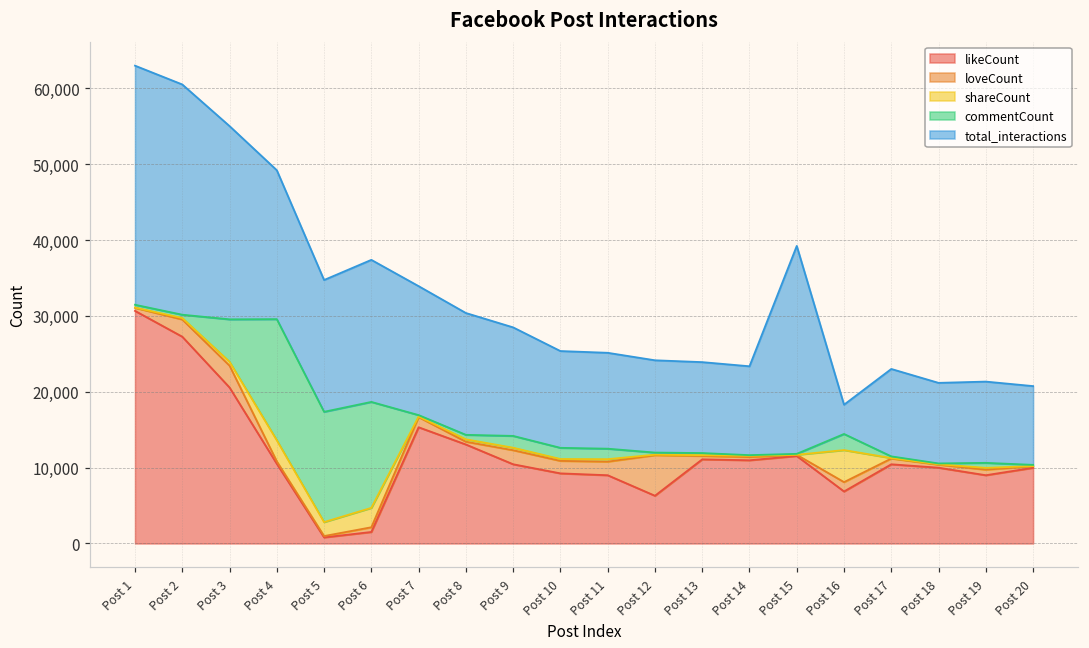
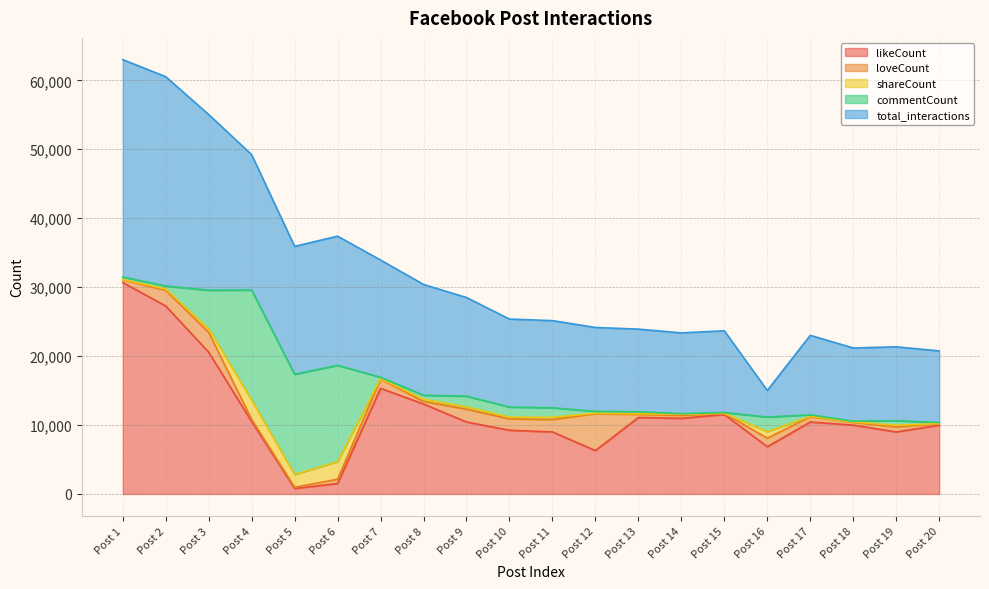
total_interactions, Post 5: 17,000 -> 19,000
total_interactions, Post 15: 27,000 -> 12,000
shareCount, Post 16: 4,000 -> 1,000
